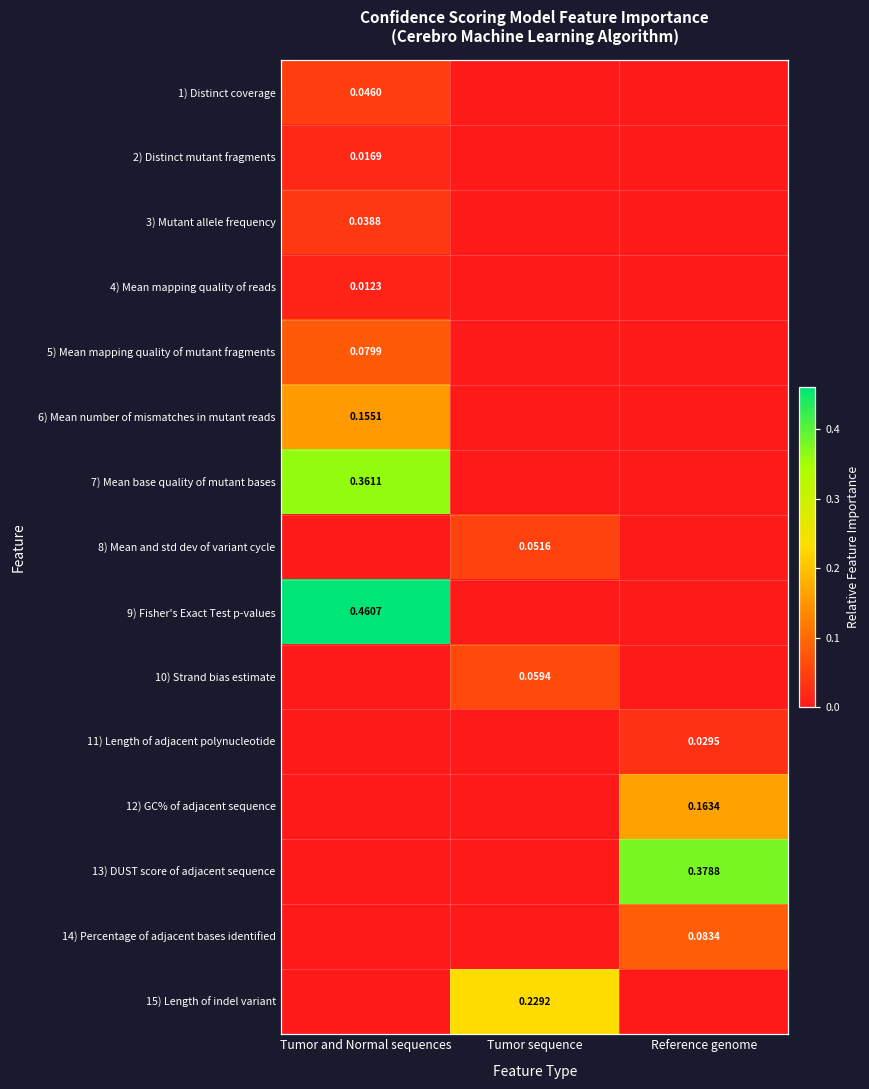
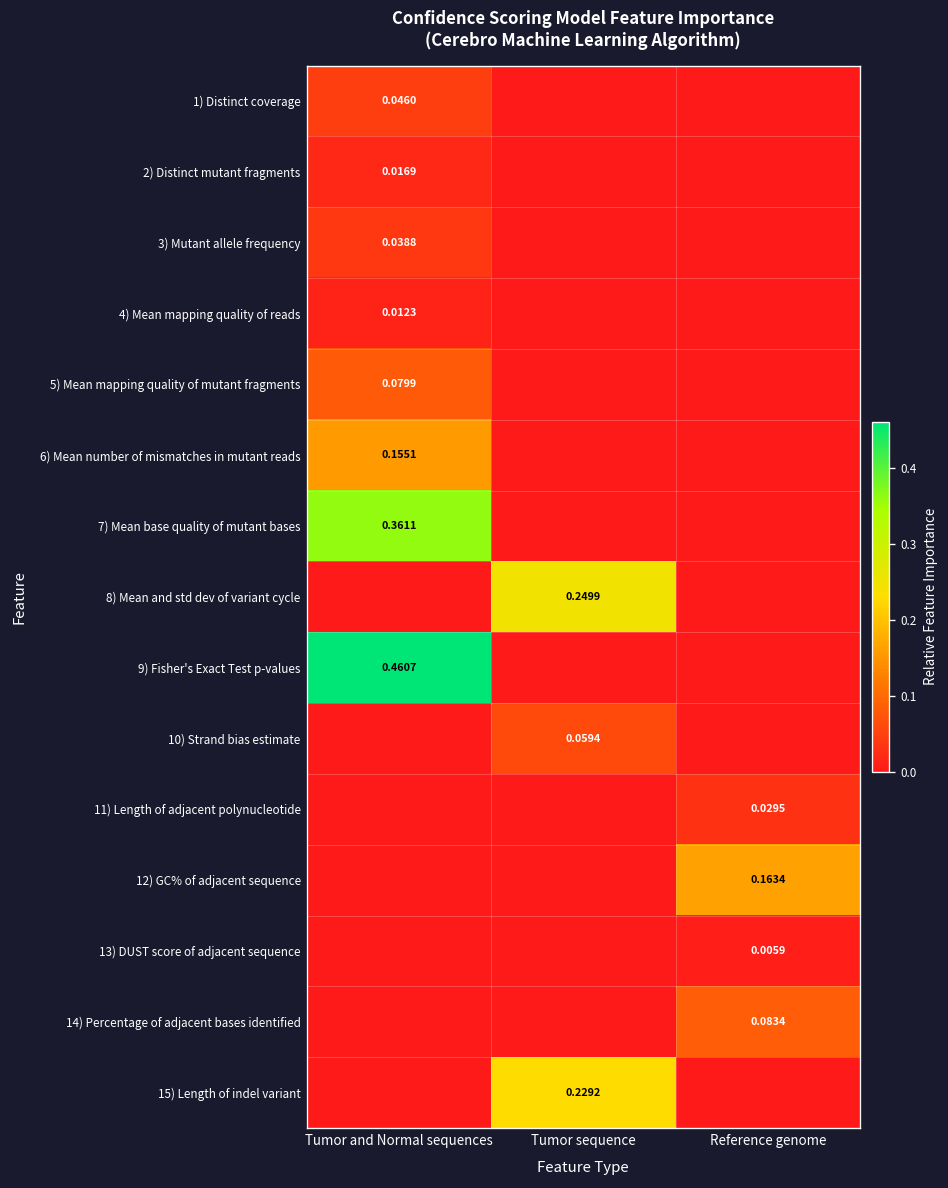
8) Mean and std dev of variant cycle, Tumor sequence: 0.0516 -> 0.2499
13) DUST score of adjacent sequence, Reference genome: 0.3788 -> 0.0059
